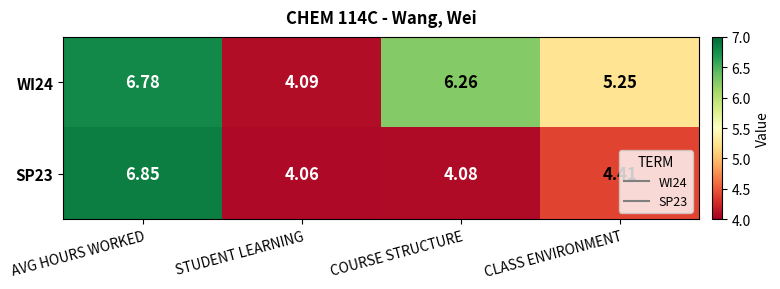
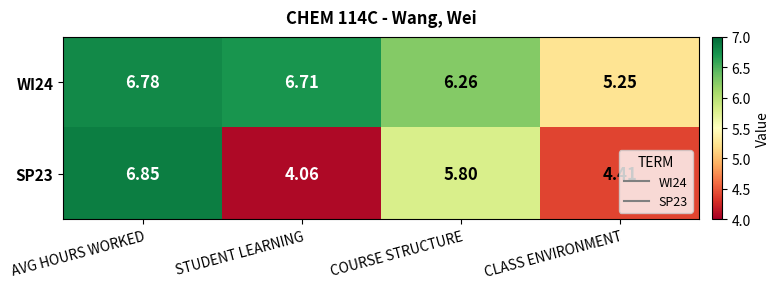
WI24, STUDENT LEARNING: 4.09 -> 6.71
SP23, COURSE STRUCTURE: 4.08 -> 5.80
